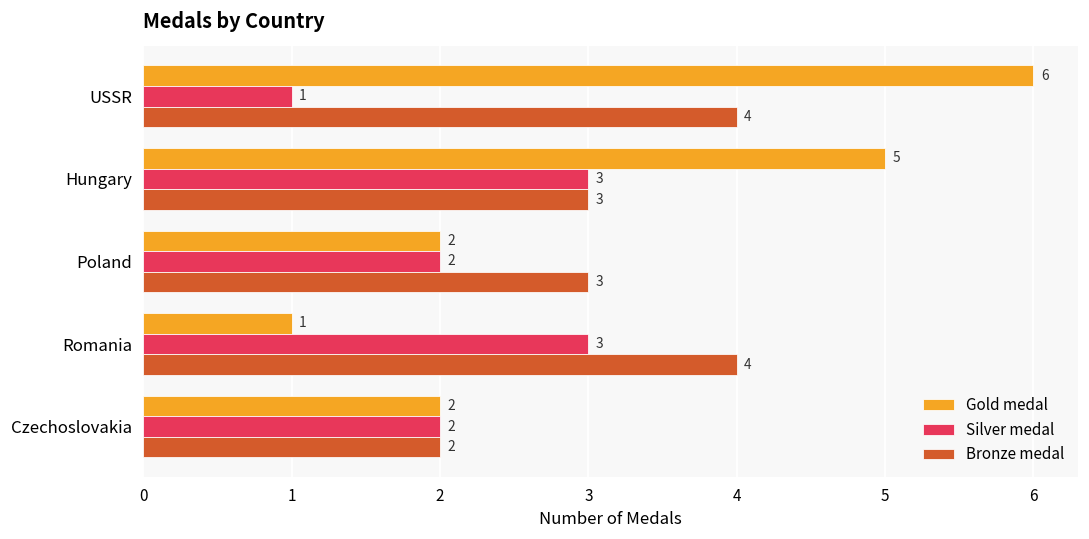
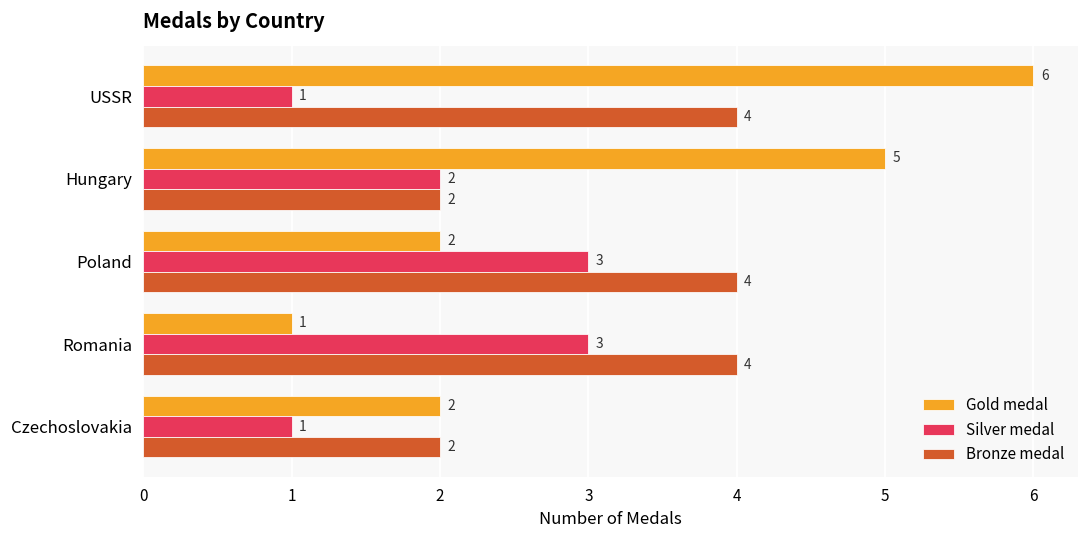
Silver medal, Hungary: 3 -> 2
Bronze medal, Hungary: 3 -> 2
Silver medal, Poland: 2 -> 3
Bronze medal, Poland: 3 -> 4
Silver medal, Czechoslovakia: 2 -> 1
